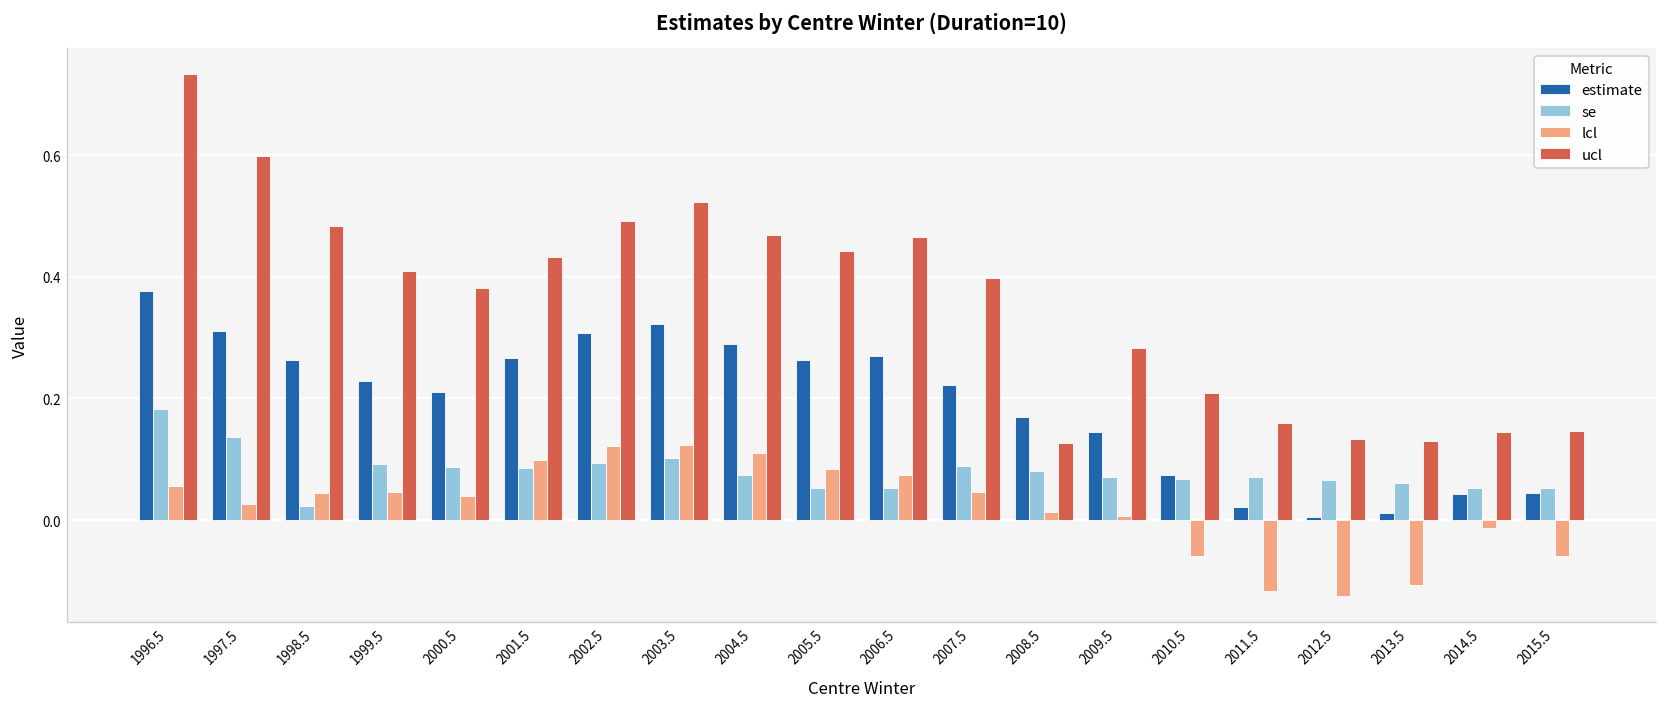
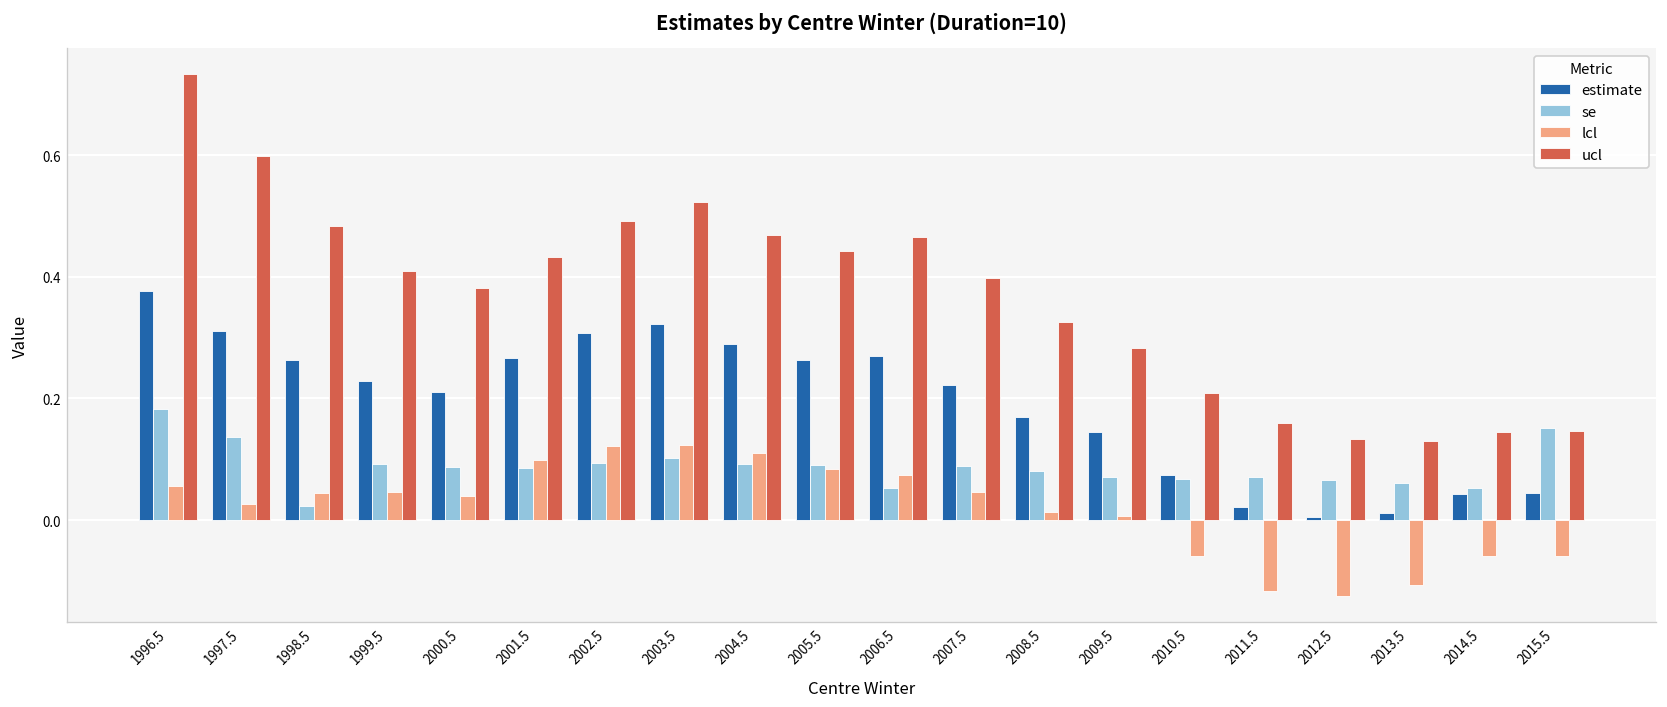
se, 2004.5: 0.07 -> 0.09
se, 2005.5: 0.05 -> 0.09
ucl, 2008.5: 0.13 -> 0.33
lcl, 2014.5: -0.01 -> -0.06
se, 2015.5: 0.05 -> 0.15
